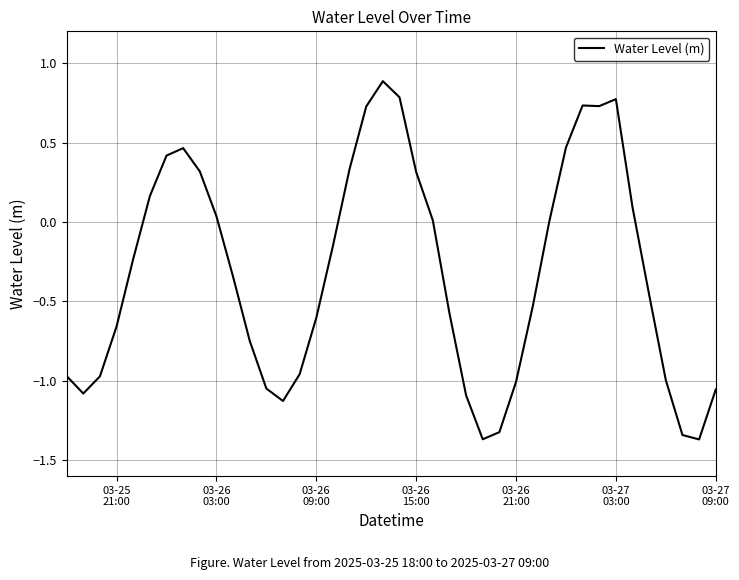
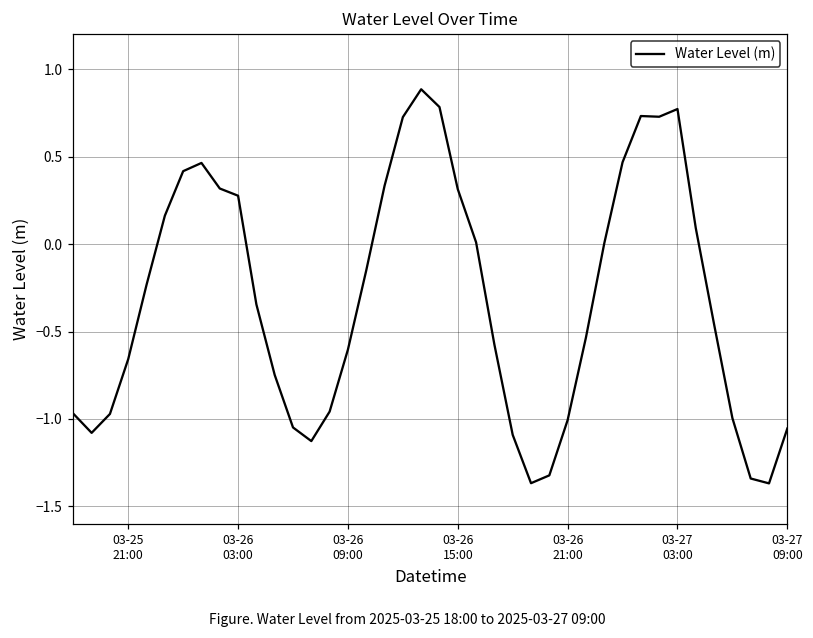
03-26 03:00: 0.04 -> 0.28
